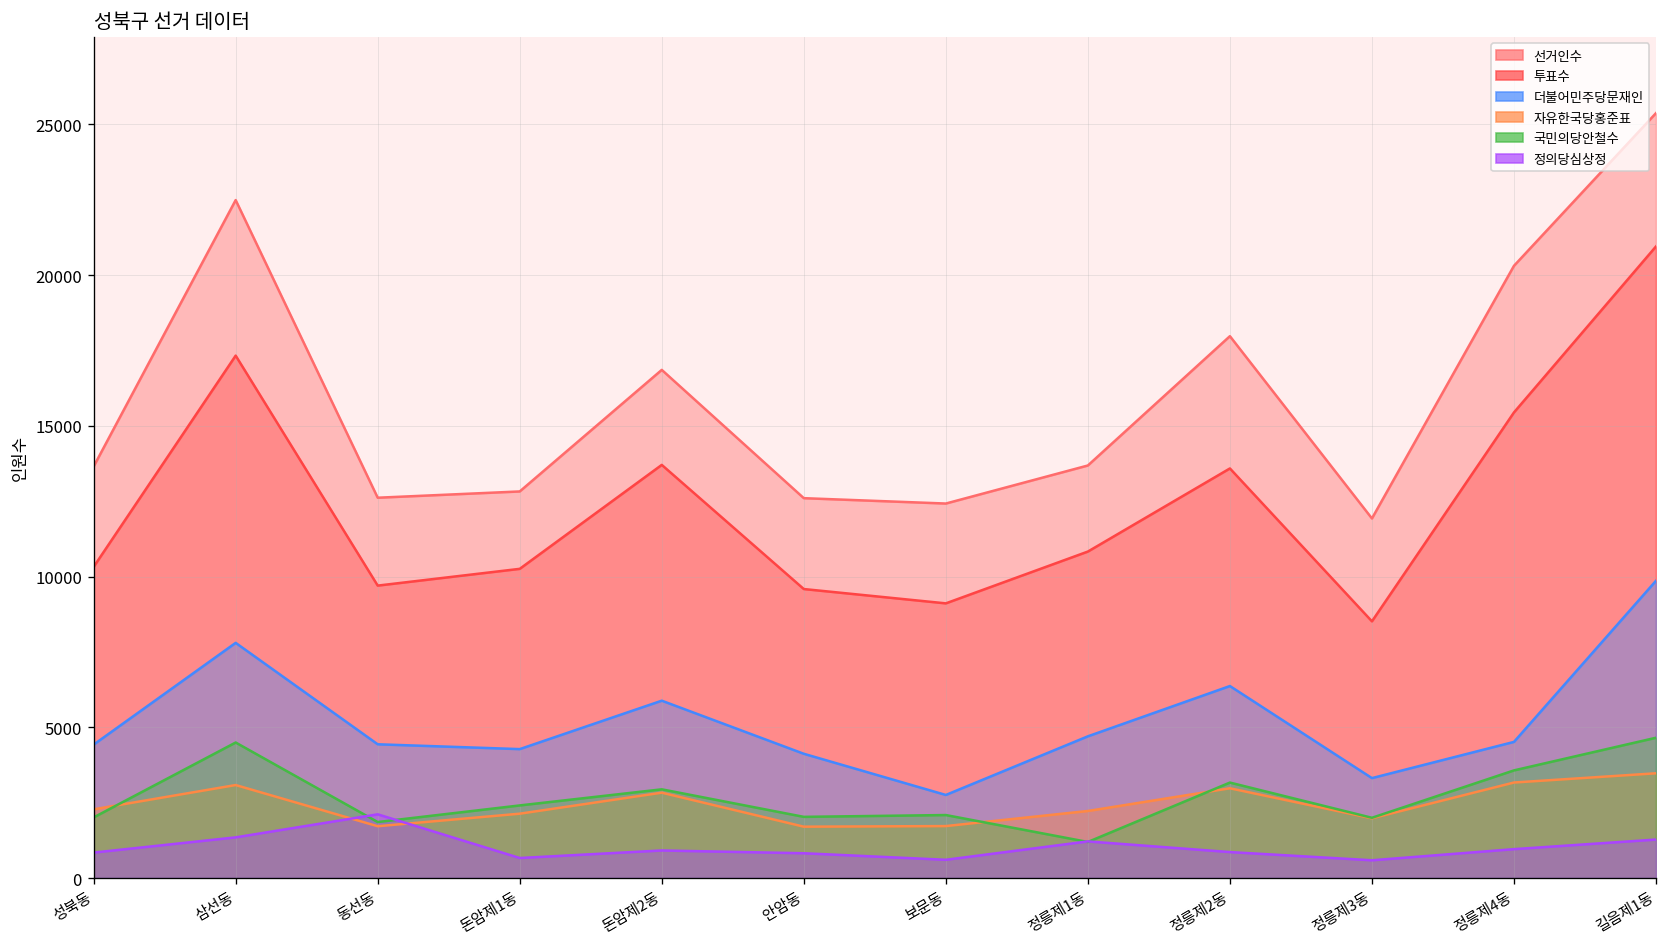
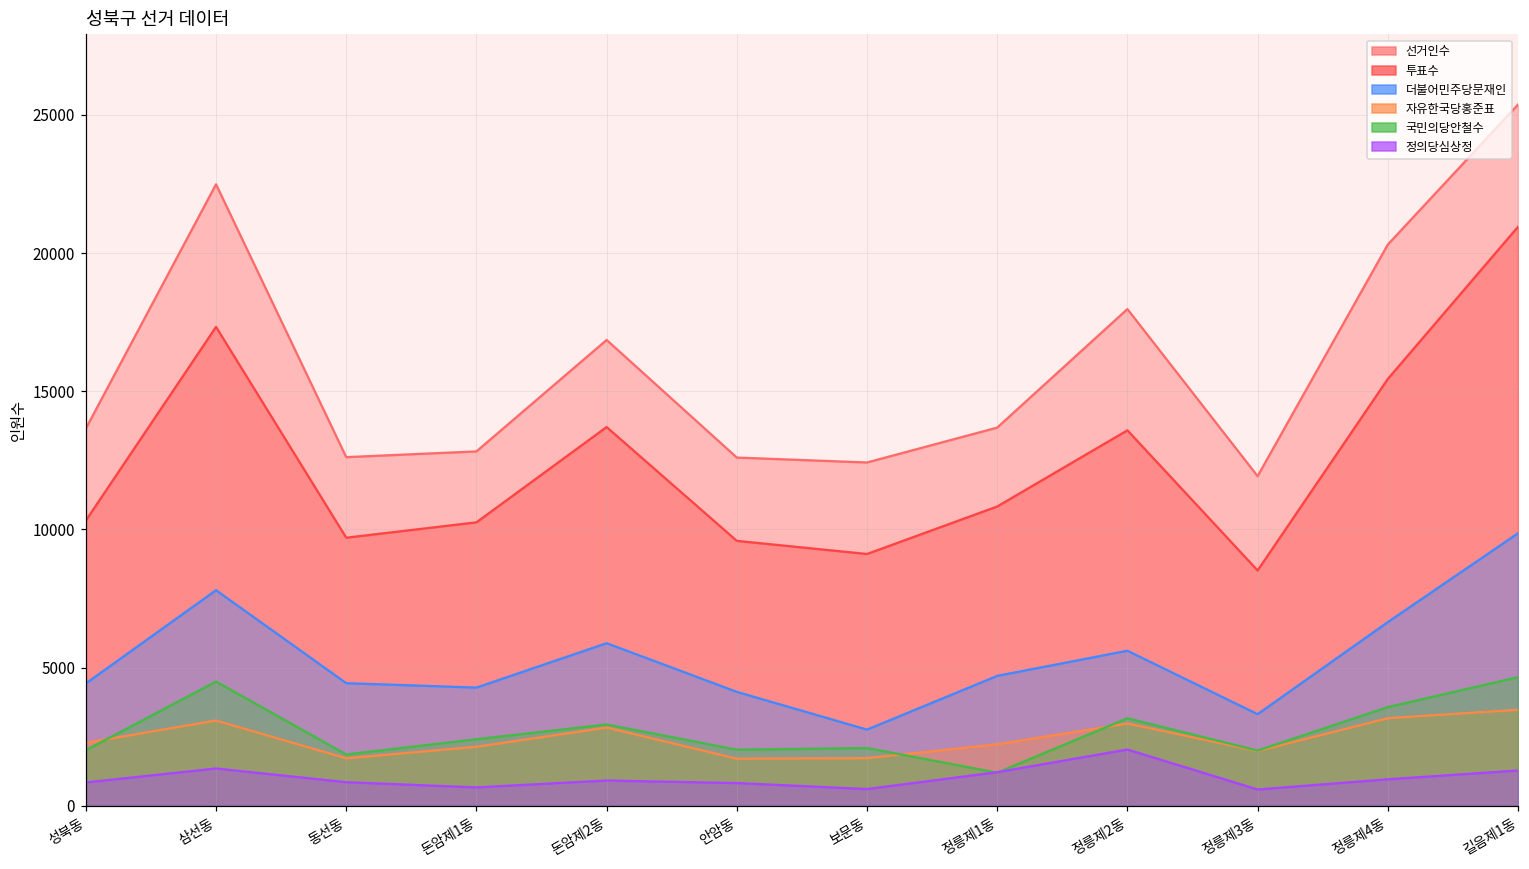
정의당심상정, 동선동: 2100 -> 900
더불어민주당문재인, 정릉제2동: 6400 -> 5600
정의당심상정, 정릉제2동: 900 -> 2000
더불어민주당문재인, 정릉제4동: 4500 -> 6600
